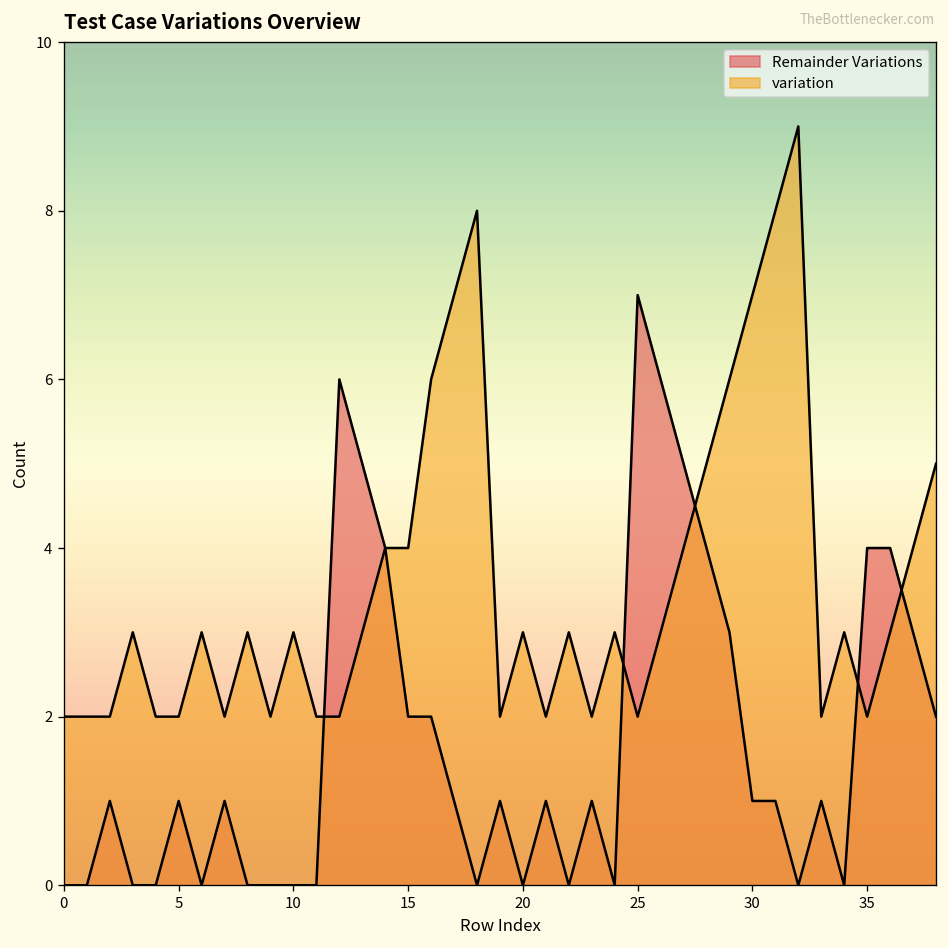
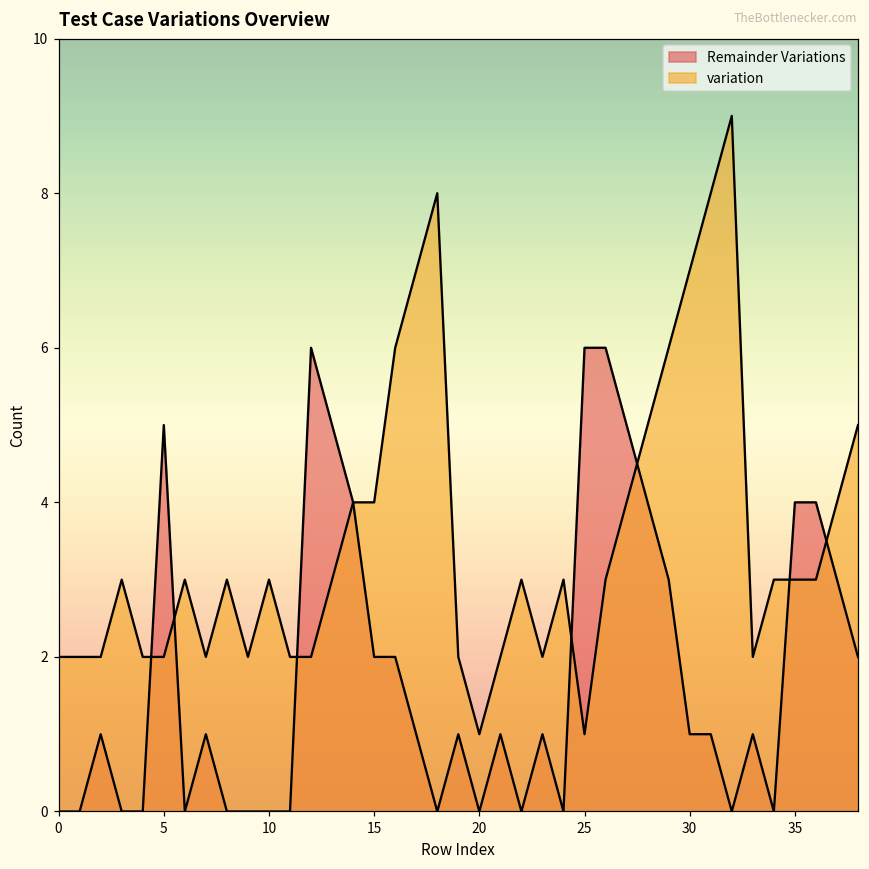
Remainder Variations, 5: 1 -> 5
variation, 20: 3 -> 1
Remainder Variations, 25: 7 -> 6
variation, 25: 2 -> 1
variation, 35: 2 -> 3
